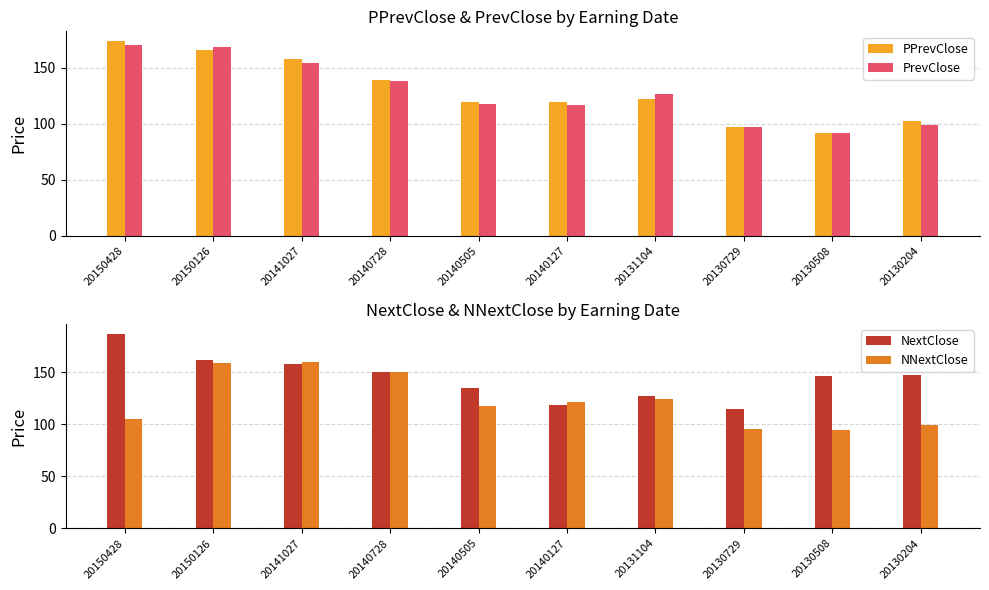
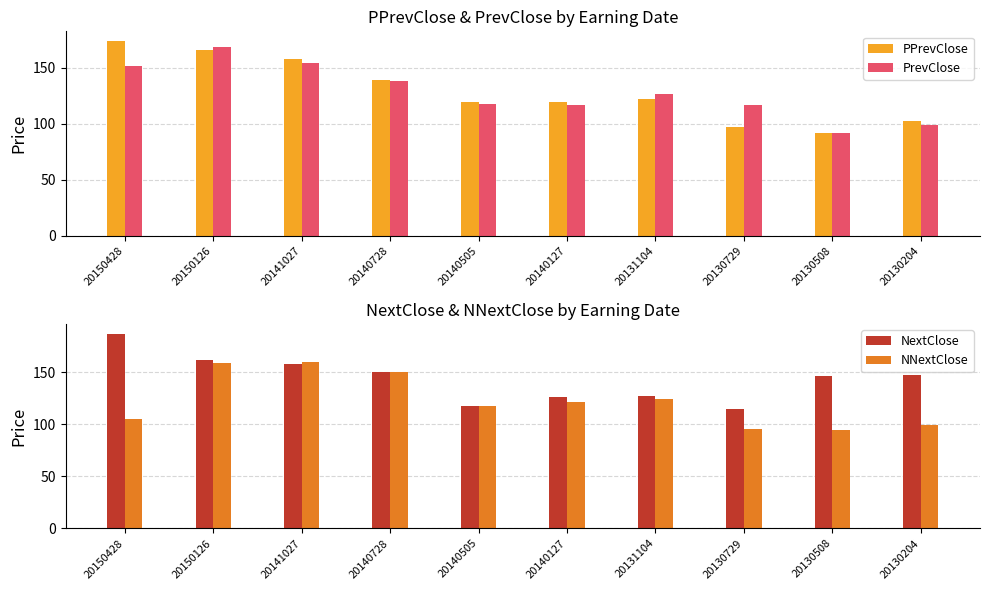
PPrevClose & PrevClose by Earning Date, PrevClose, 20150428: 170 -> 152
PPrevClose & PrevClose by Earning Date, PrevClose, 20130729: 97 -> 117
NextClose & NNextClose by Earning Date, NextClose, 20140505: 135 -> 118
NextClose & NNextClose by Earning Date, NextClose, 20140127: 118 -> 126
